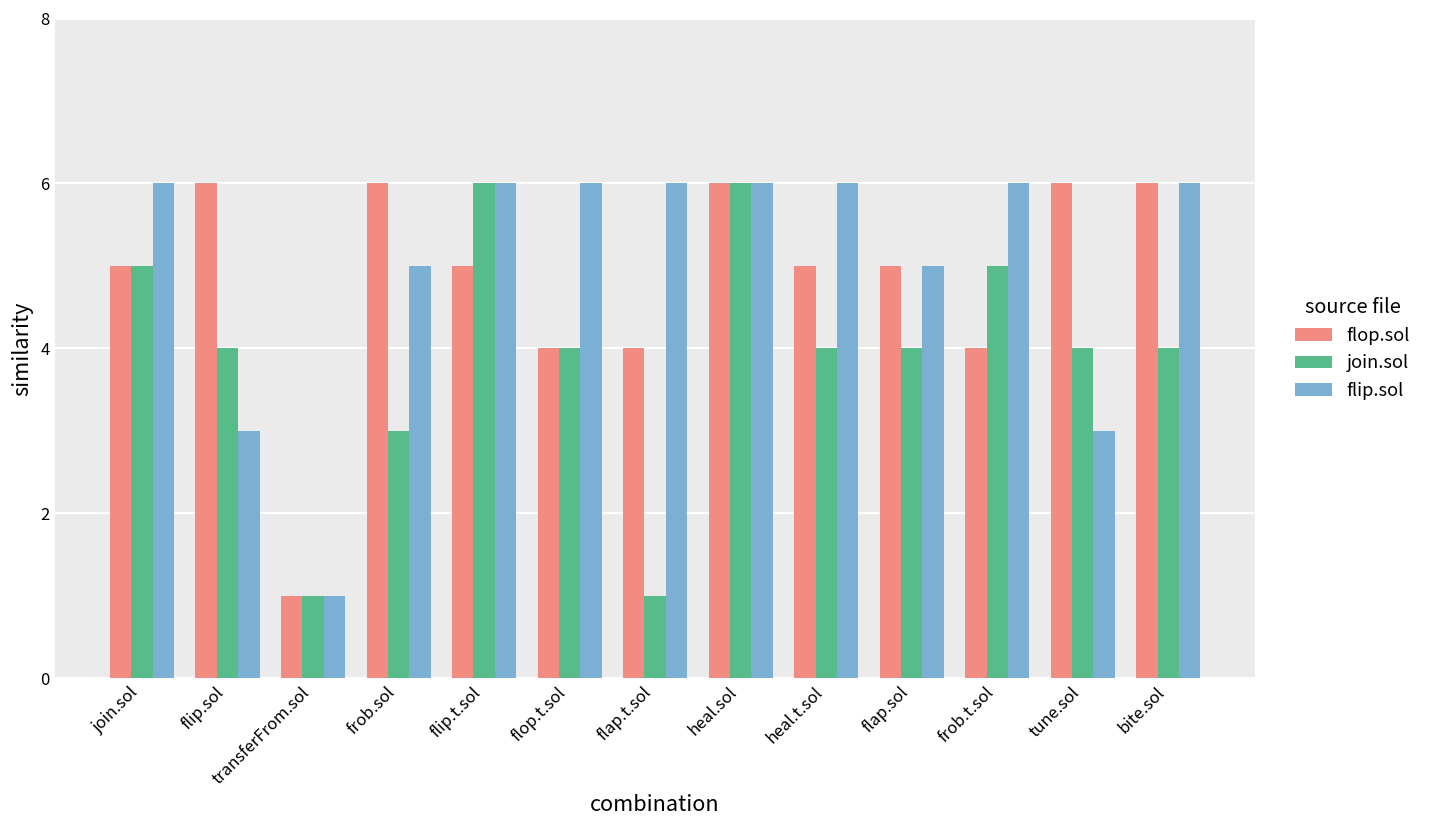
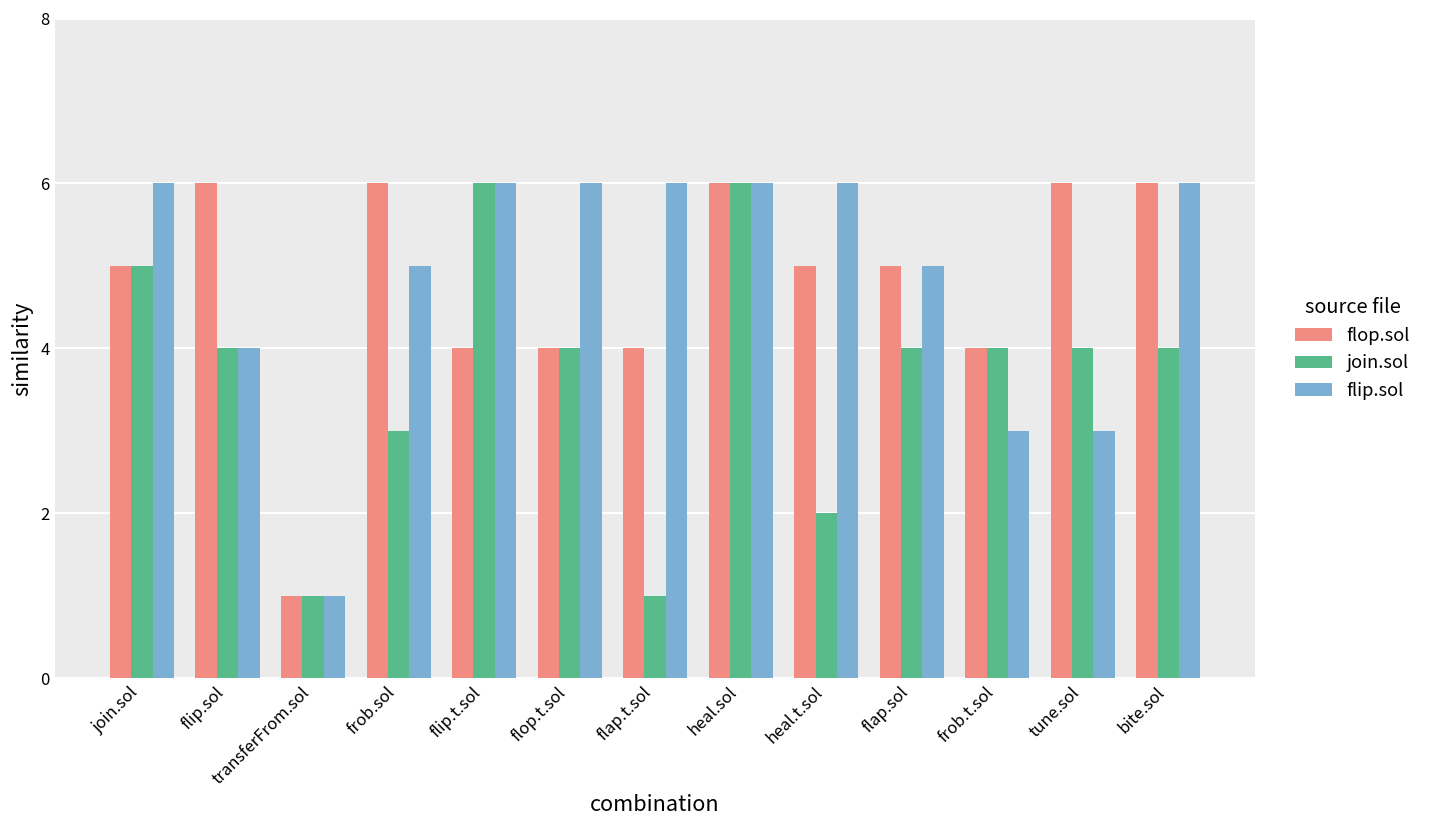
flip.sol, flip.sol: 3 -> 4
flop.sol, flip.t.sol: 5 -> 4
join.sol, heal.t.sol: 4 -> 2
join.sol, frob.t.sol: 5 -> 4
flip.sol, frob.t.sol: 6 -> 3
